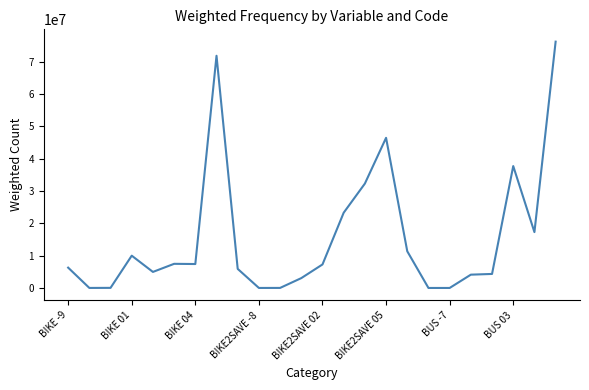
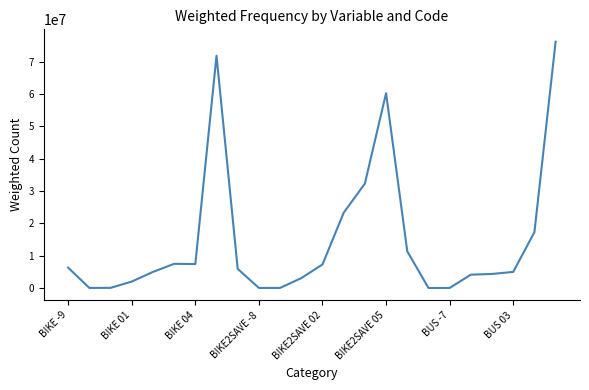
BIKE 01: 10000000 -> 2000000
BIKE2SAVE 05: 46000000 -> 60000000
BUS 03: 38000000 -> 5000000
